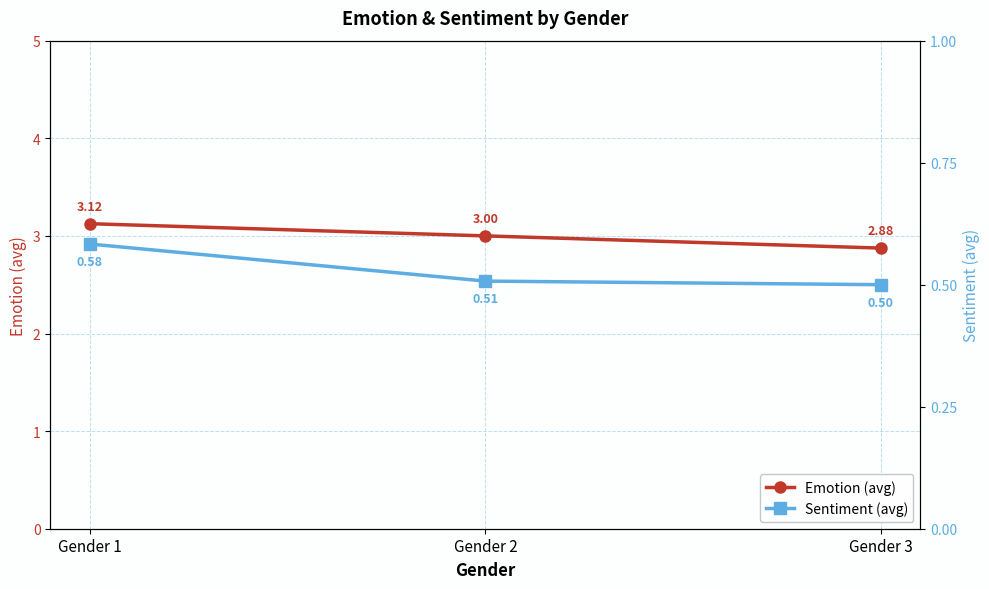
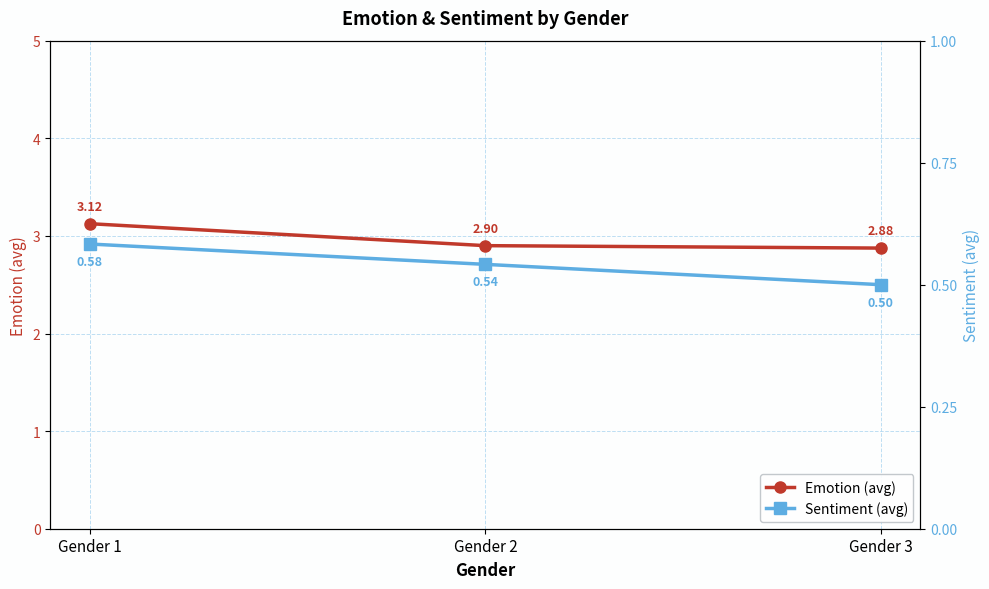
Emotion (avg), Gender 2: 3.00 -> 2.90
Sentiment (avg), Gender 2: 0.51 -> 0.54
